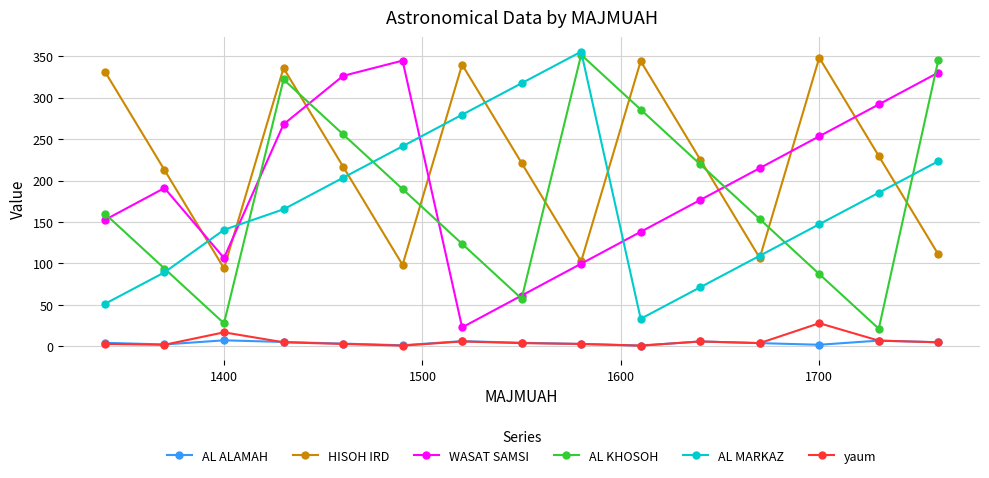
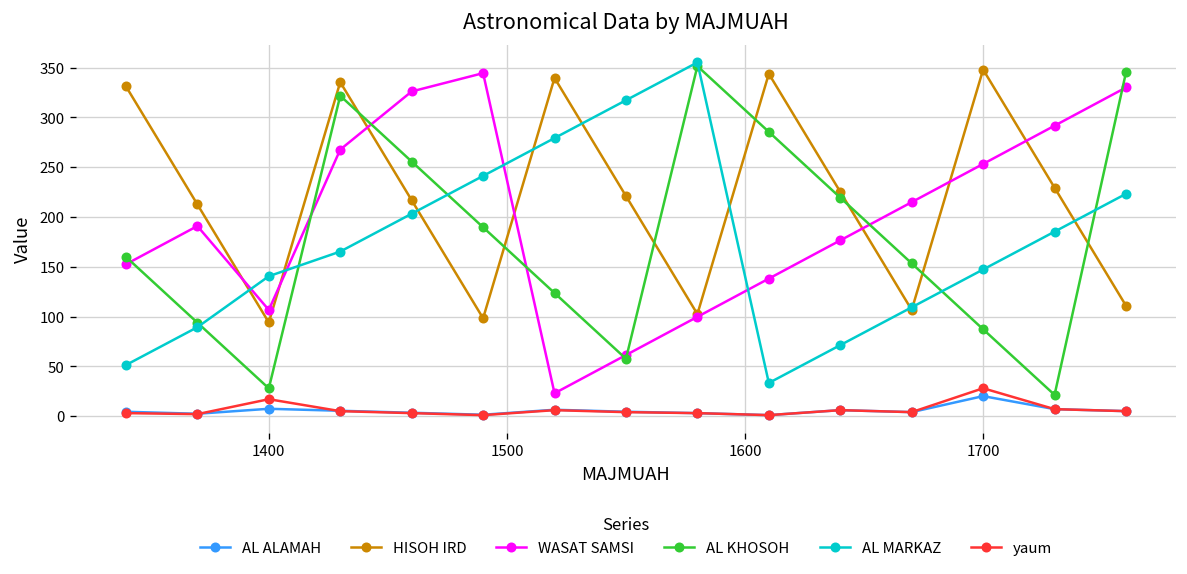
AL ALAMAH, 1700: 0 -> 20
